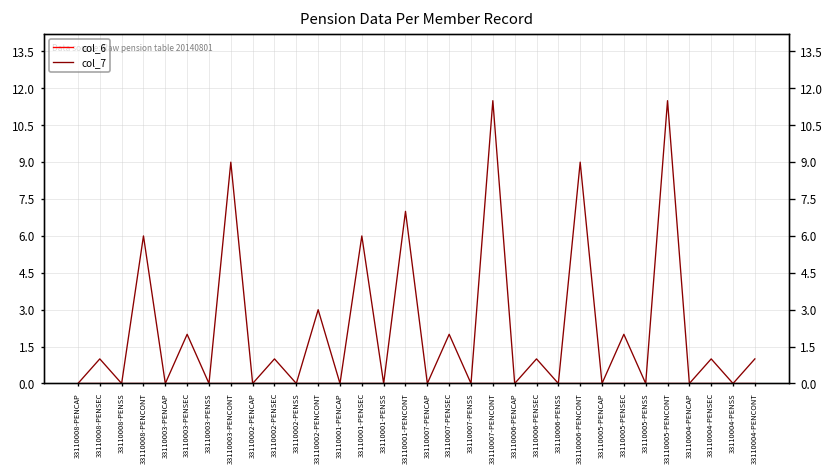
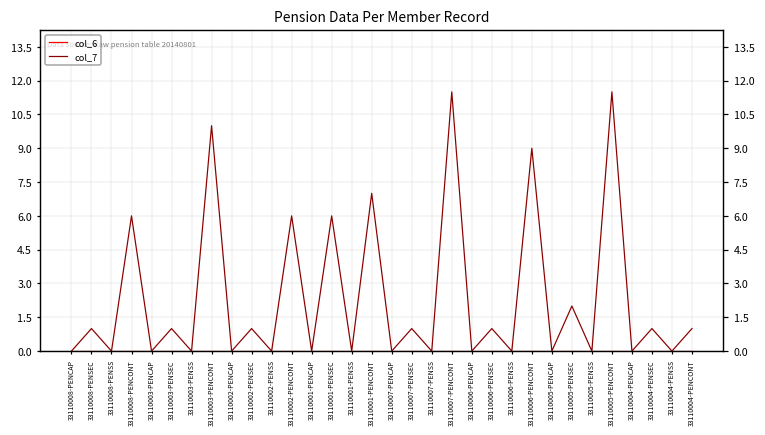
col_7, 33110003-PENSEC: 2 -> 1
col_7, 33110003-PENCONT: 9 -> 10
col_7, 33110002-PENCONT: 3 -> 6
col_7, 33110007-PENSEC: 2 -> 1
